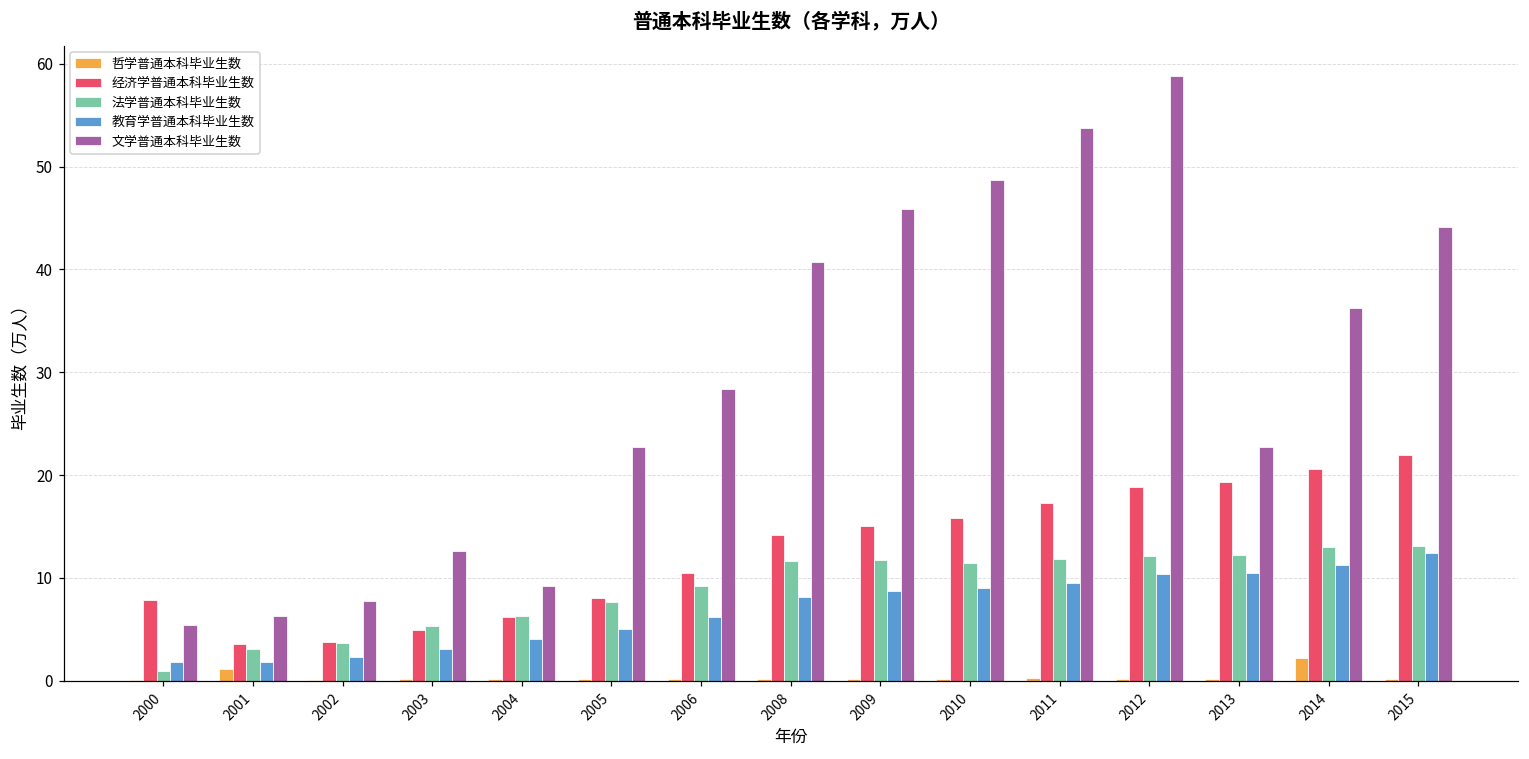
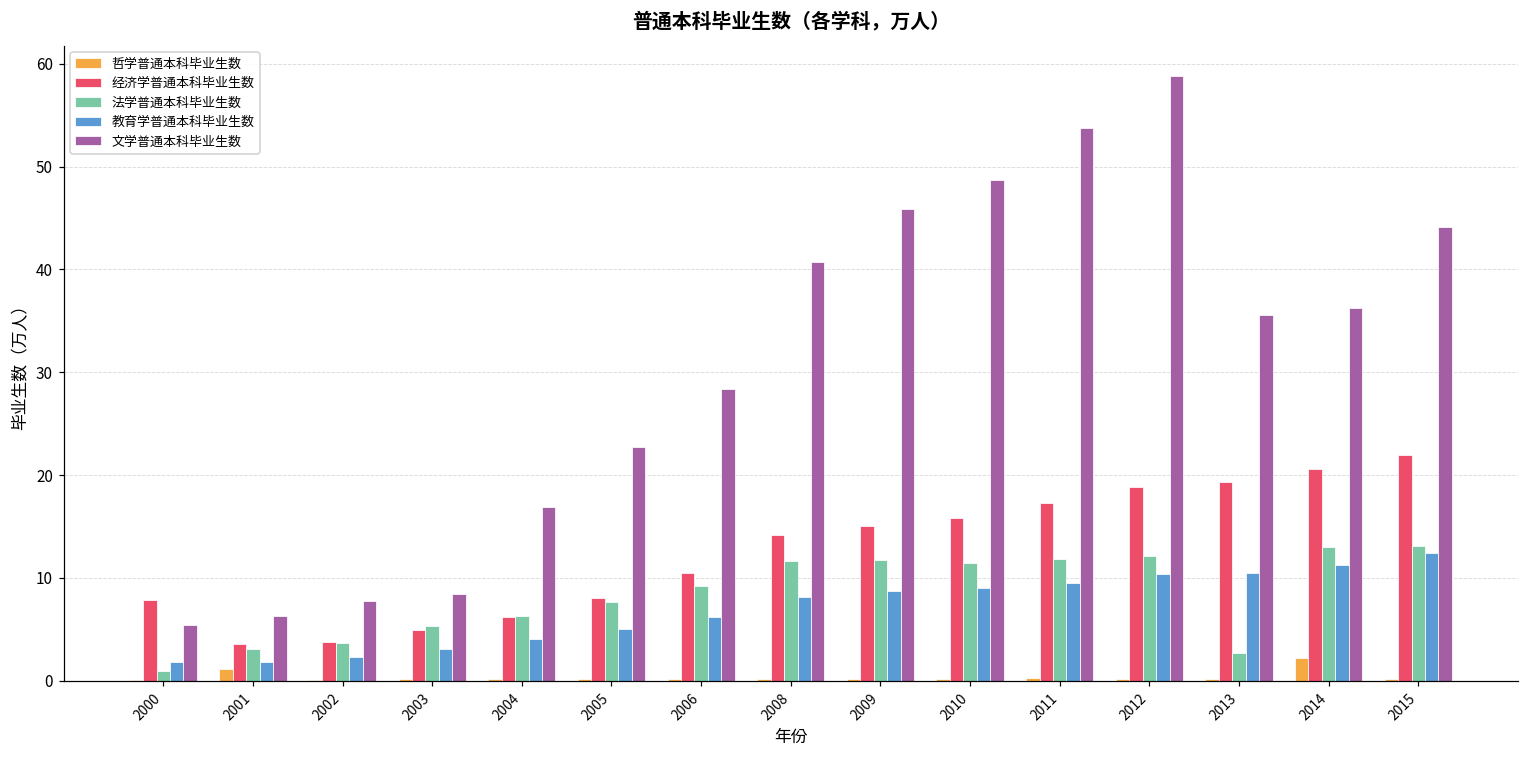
文学普通本科毕业生数, 2003: 13 -> 8
文学普通本科毕业生数, 2004: 9 -> 17
法学普通本科毕业生数, 2013: 12 -> 3
文学普通本科毕业生数, 2013: 23 -> 36
